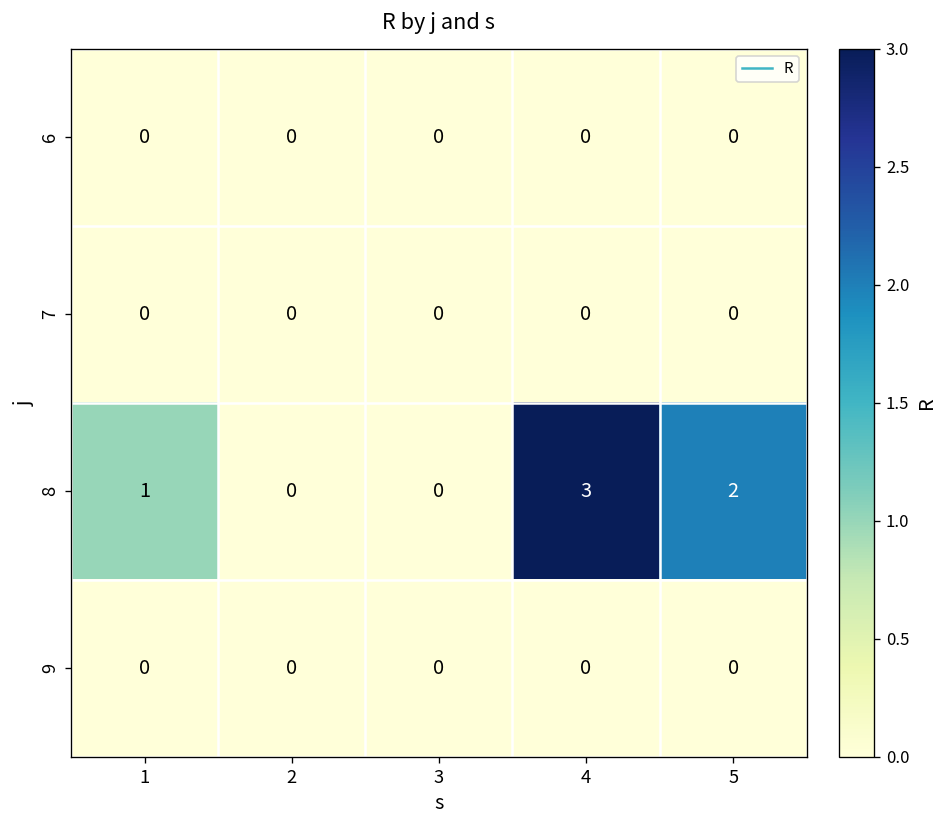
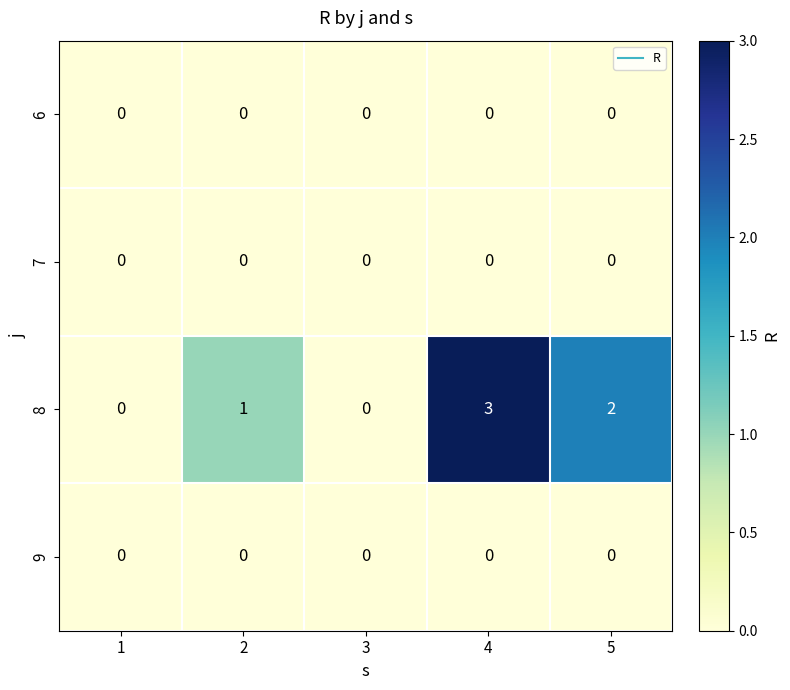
8, 1: 1 -> 0
8, 2: 0 -> 1
